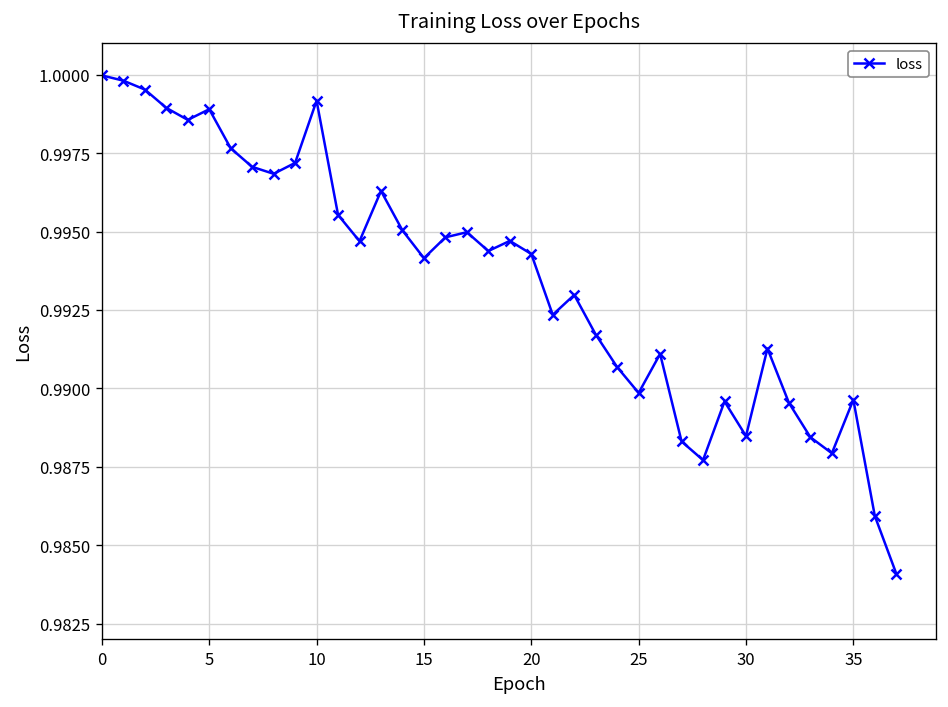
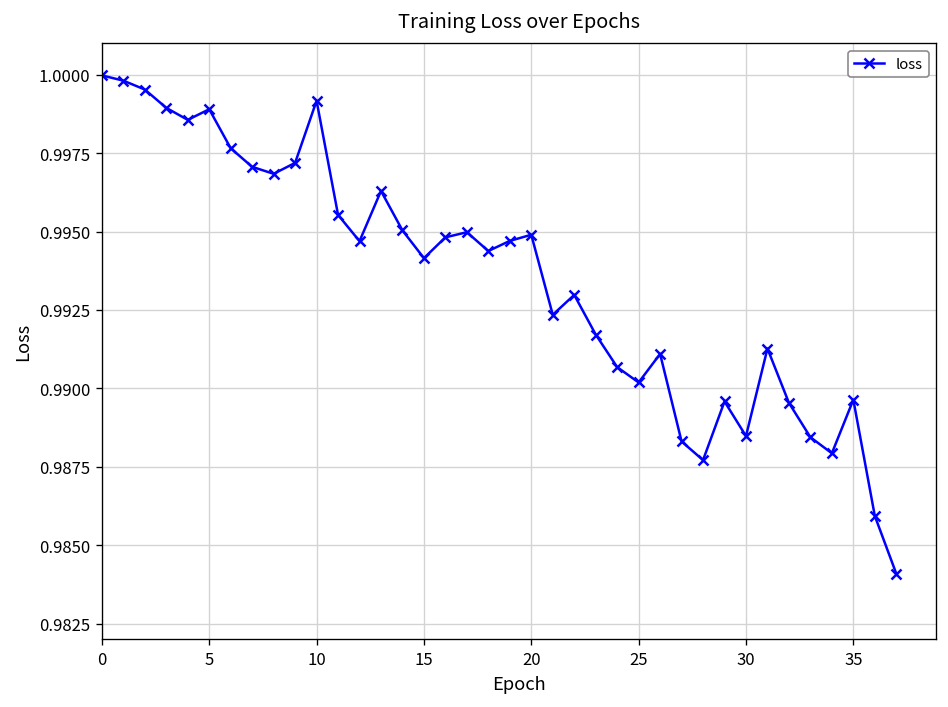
20: 0.9943 -> 0.9949
25: 0.9899 -> 0.9902
